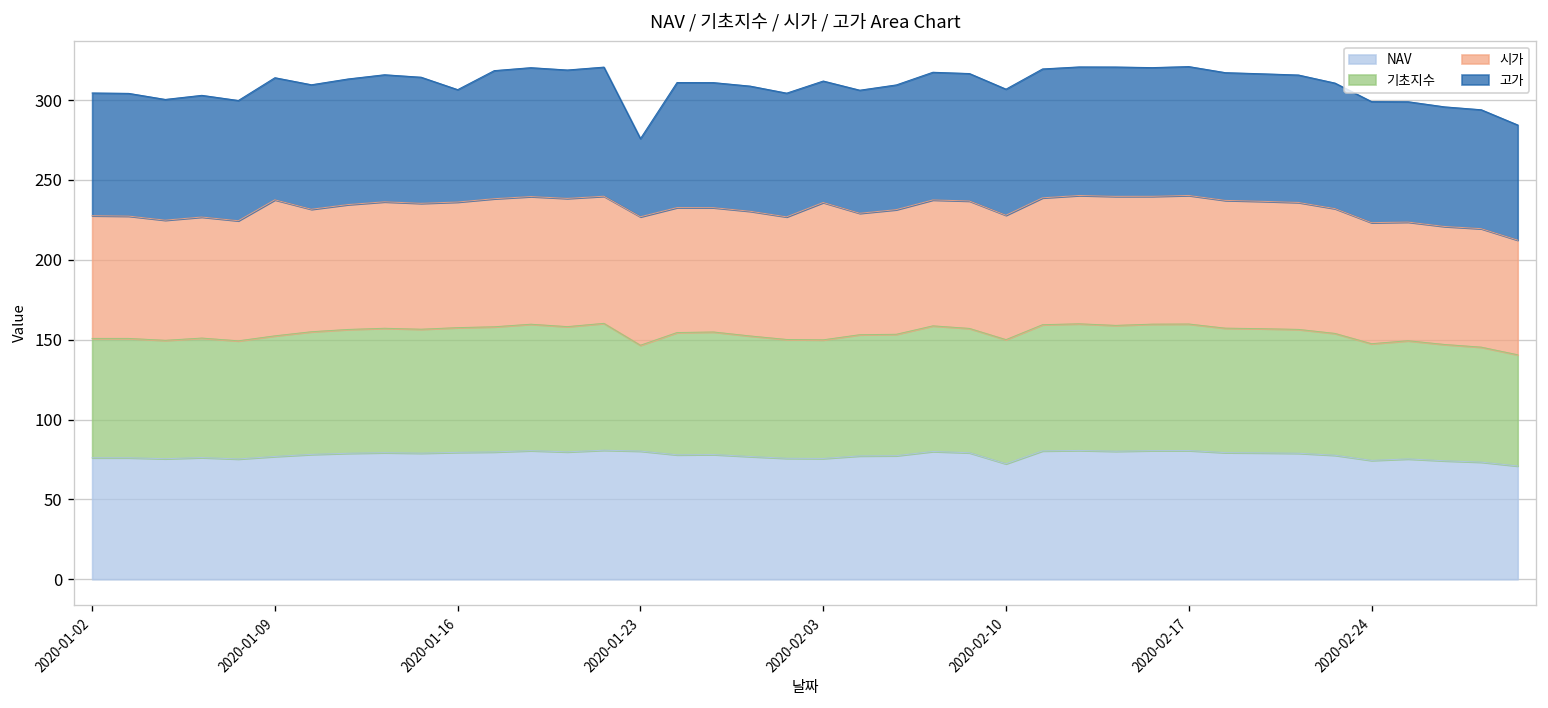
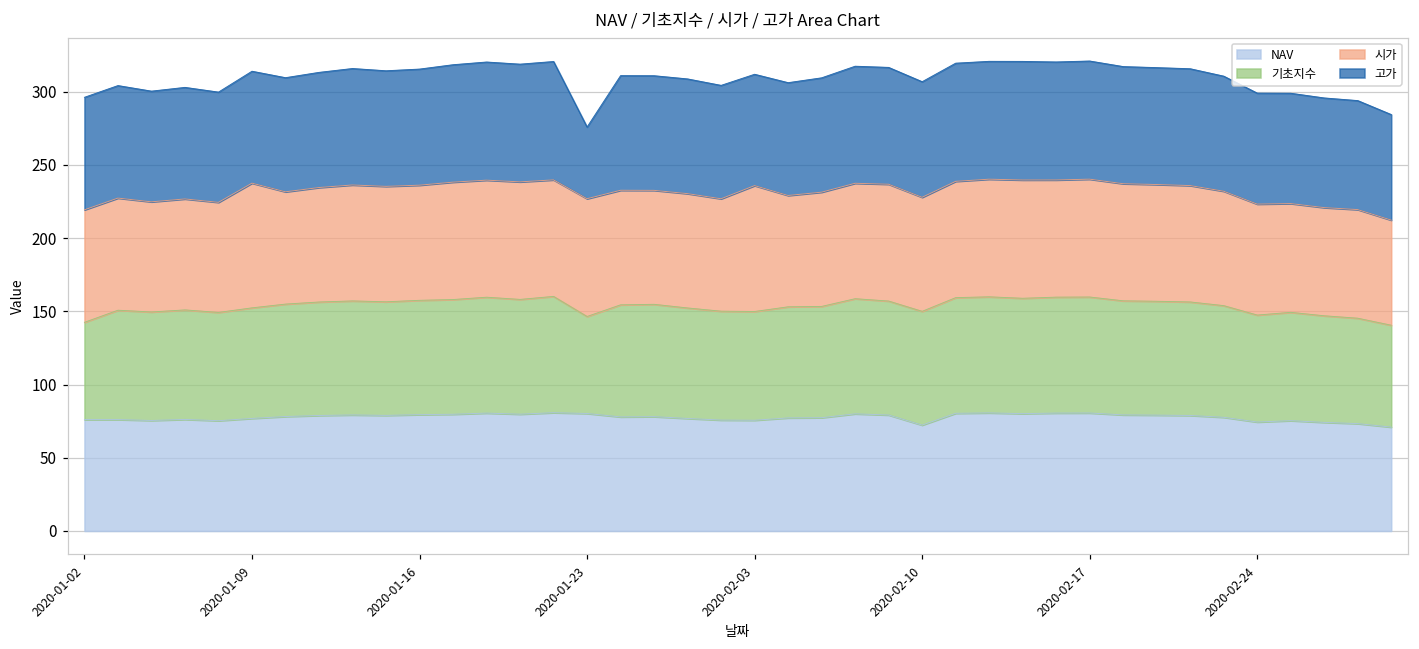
기초지수, 2020-01-02: 75 -> 66
고가, 2020-01-16: 70 -> 79
